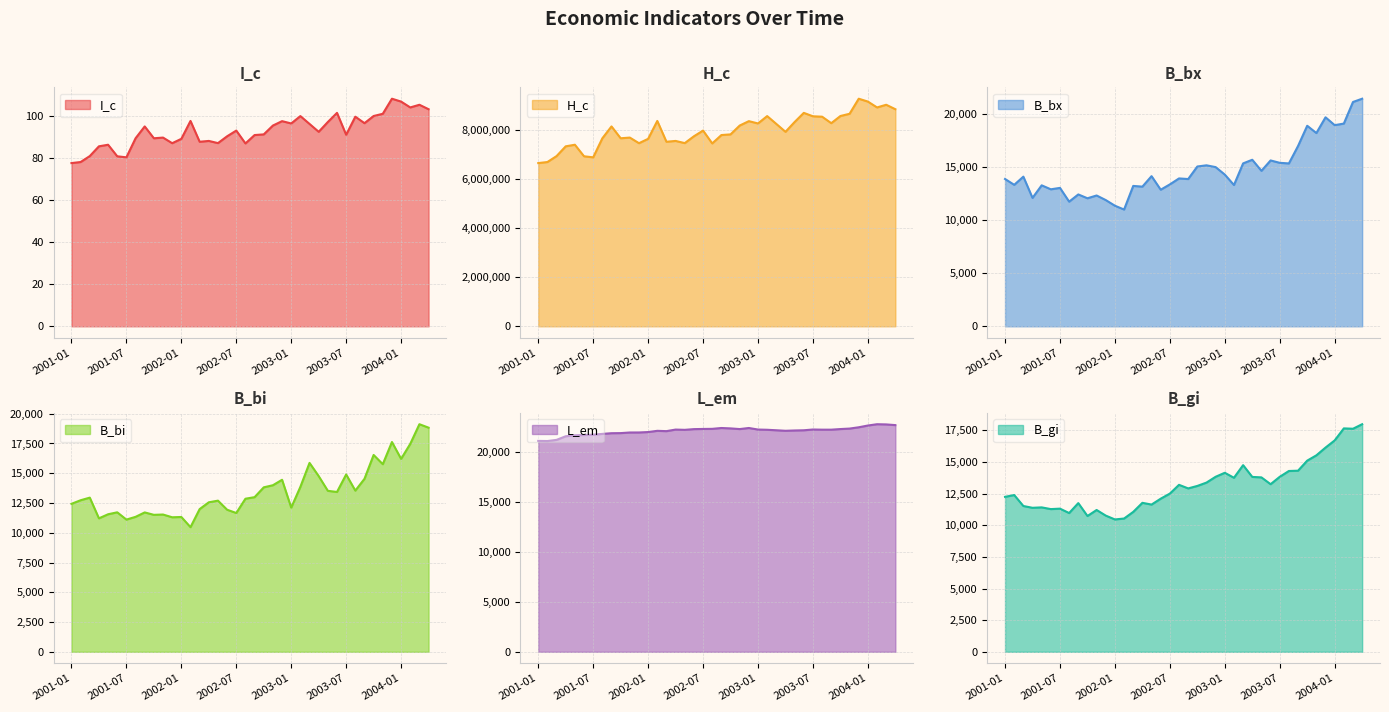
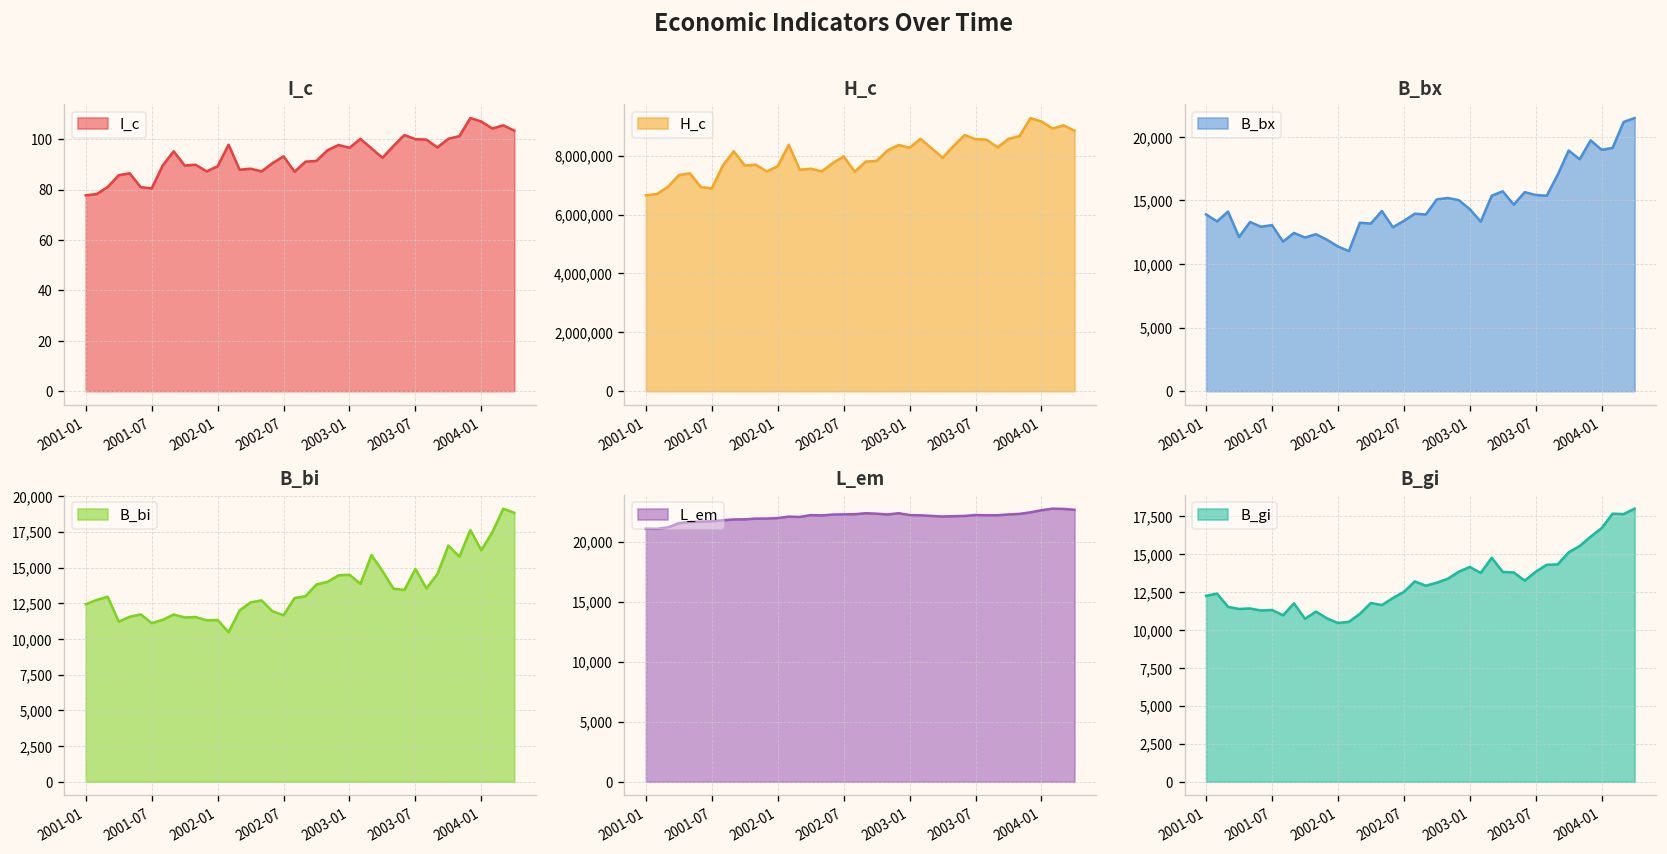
I_c, 2003-07: 91 -> 100
B_bi, 2003-01: 12,100 -> 14,500
